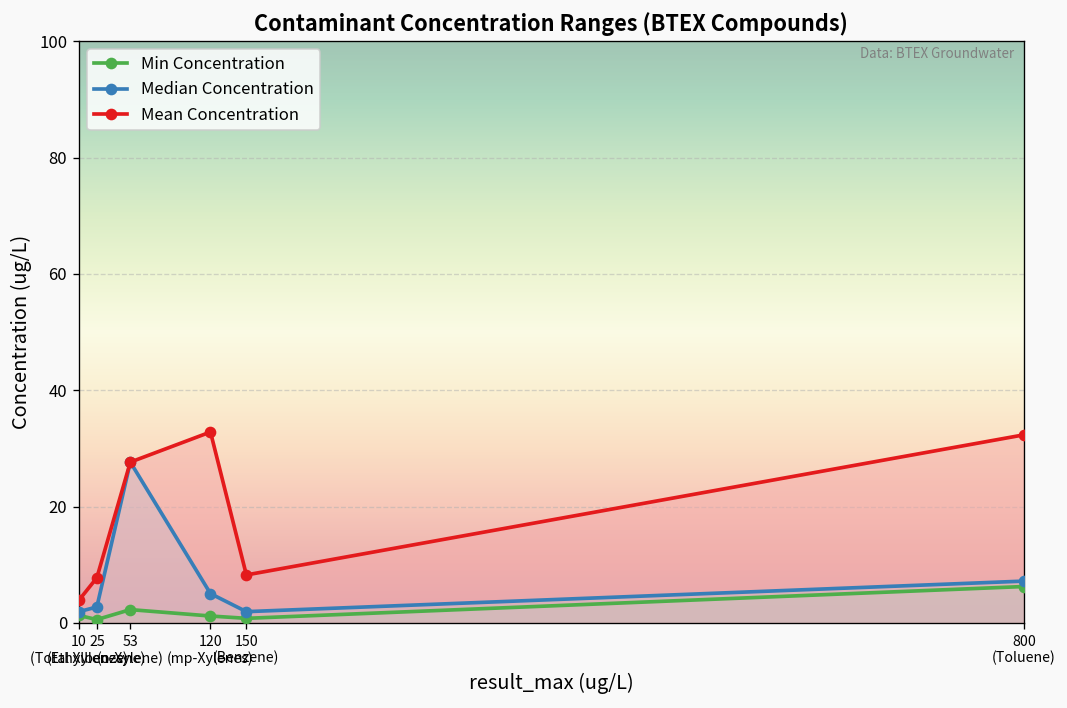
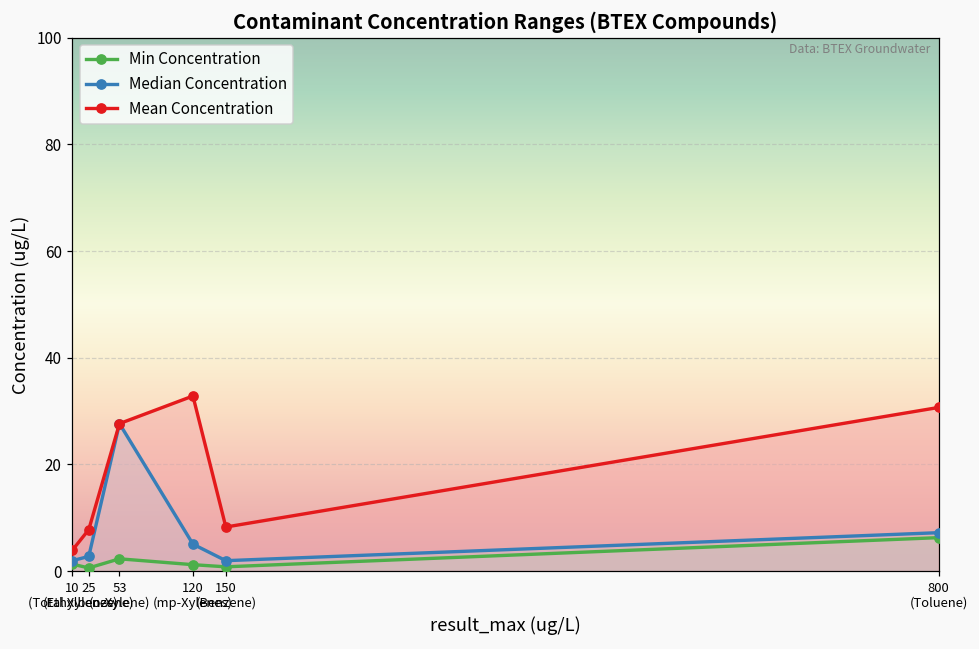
Mean Concentration, 800 (Toluene): 32 -> 31
